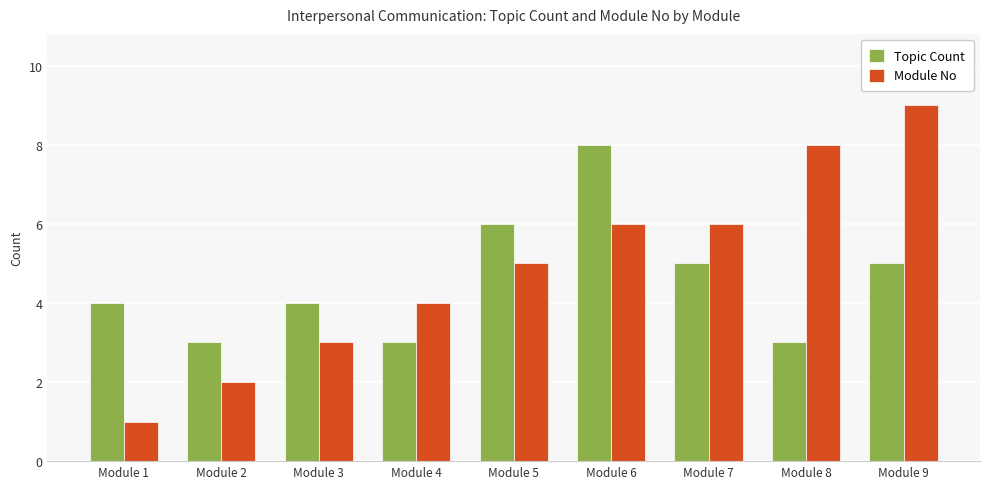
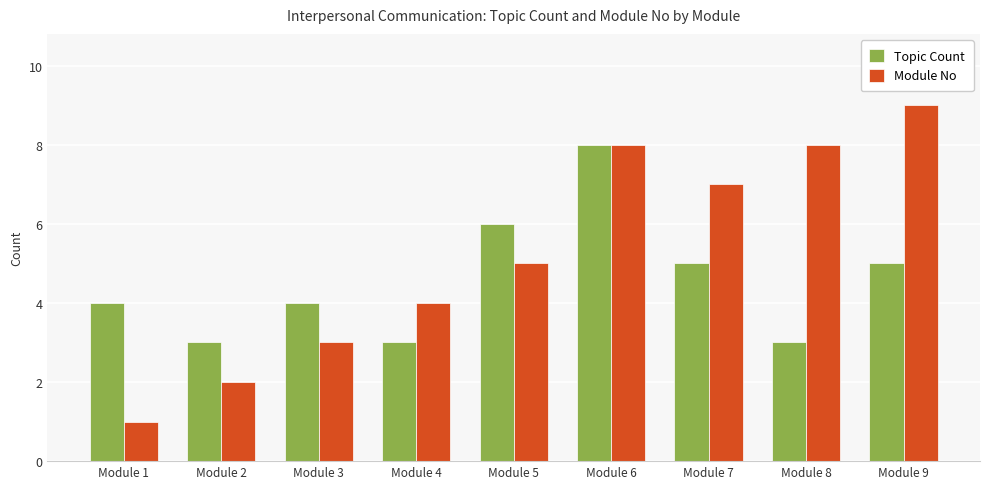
Module No, Module 6: 6 -> 8
Module No, Module 7: 6 -> 7
